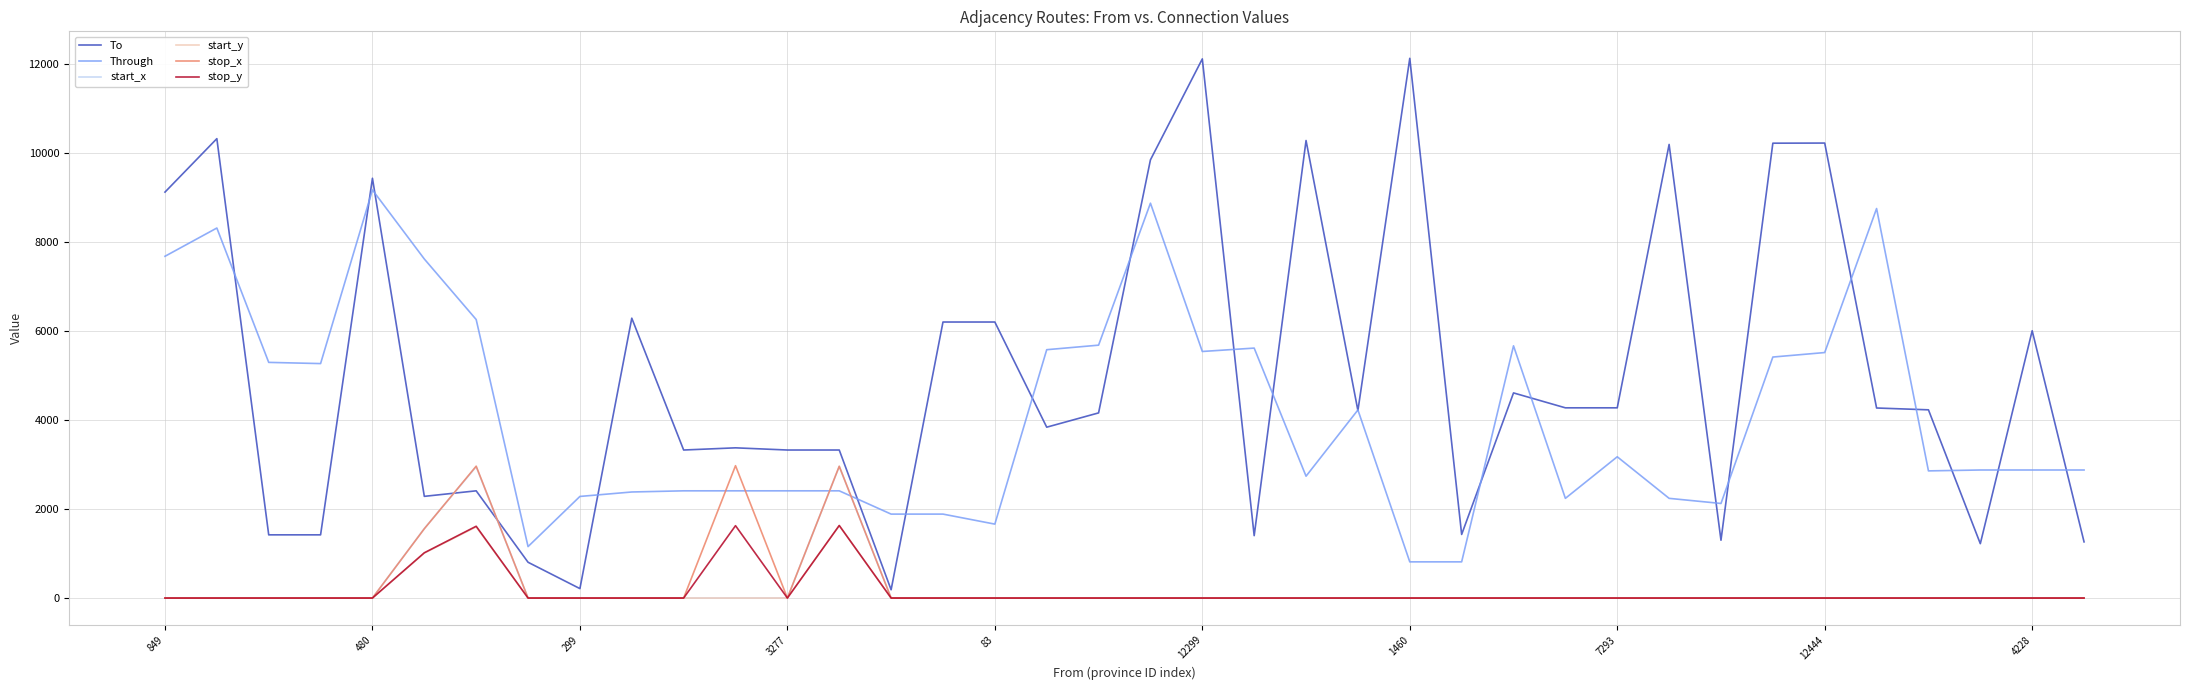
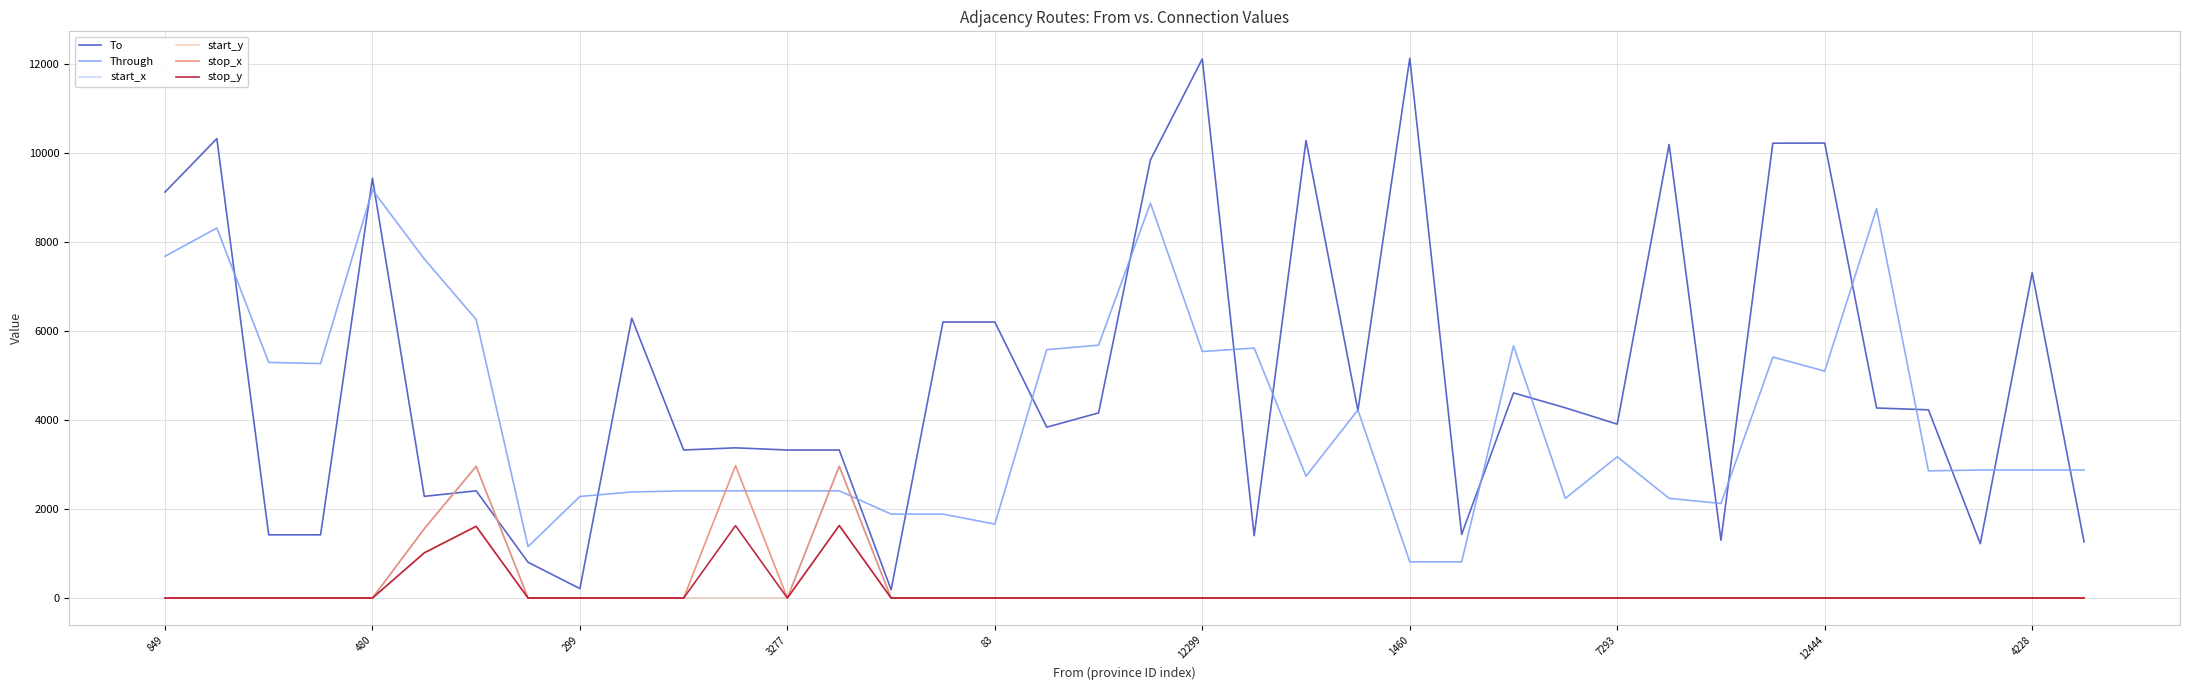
To, 7293: 4300 -> 3900
Through, 12444: 5500 -> 5100
To, 4228: 6000 -> 7300
